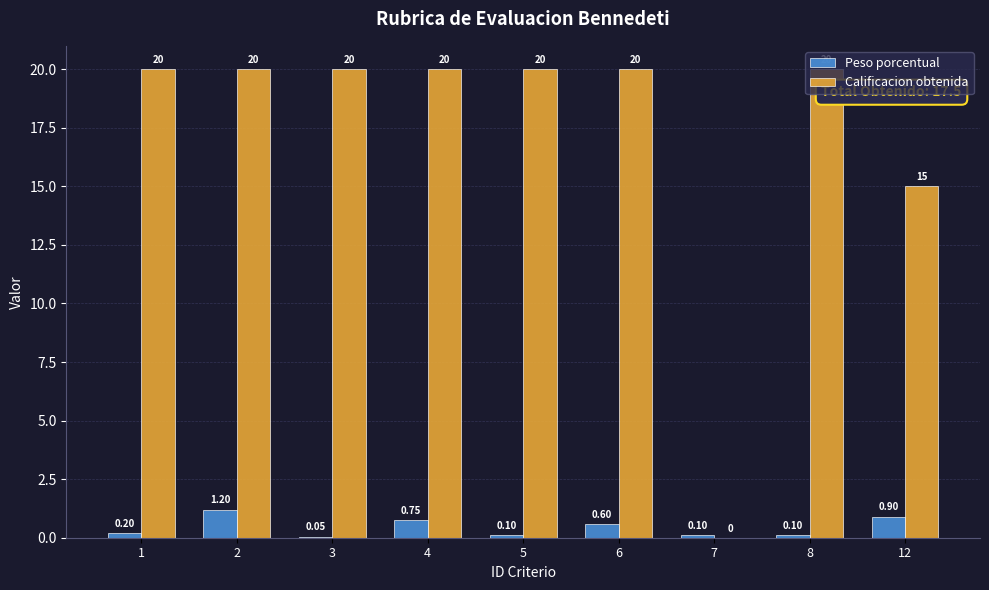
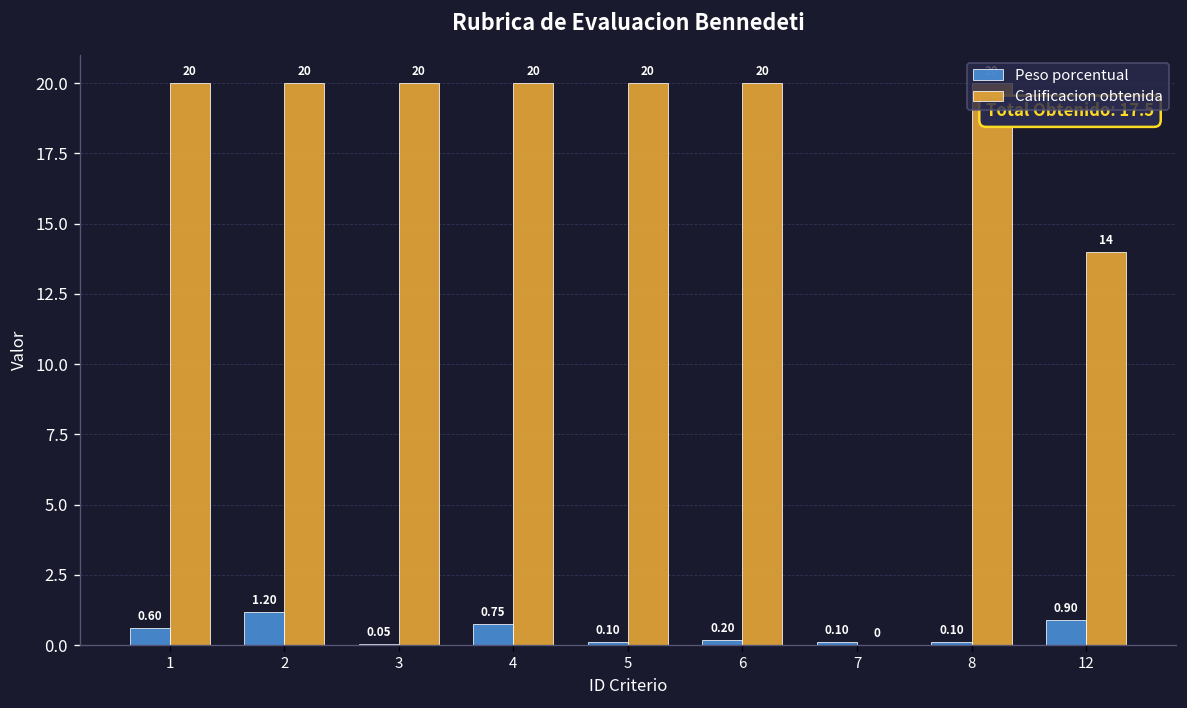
Peso porcentual, 1: 0.20 -> 0.60
Peso porcentual, 6: 0.60 -> 0.20
Calificacion obtenida, 12: 15 -> 14
